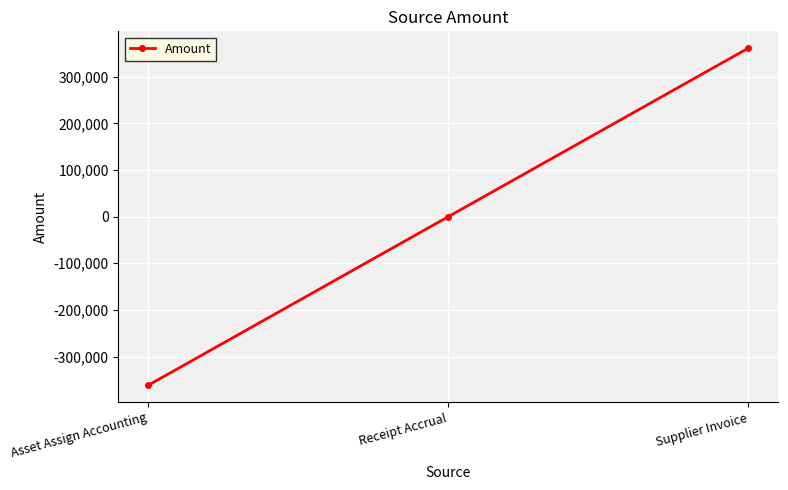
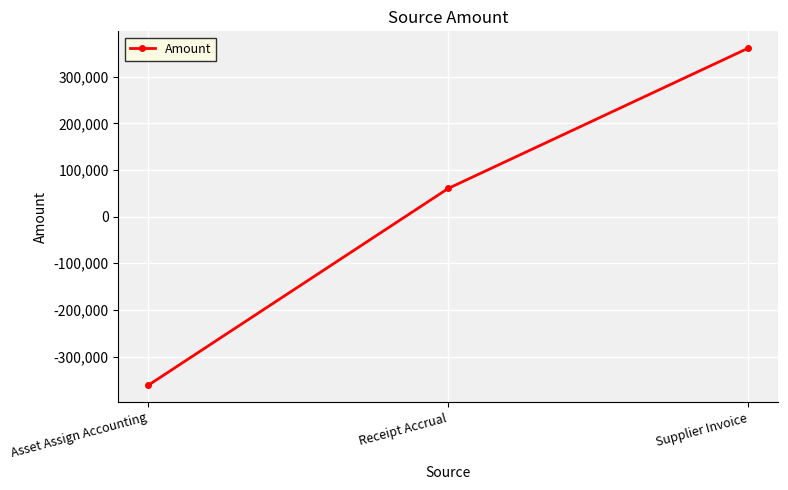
Receipt Accrual: 0 -> 60,000
